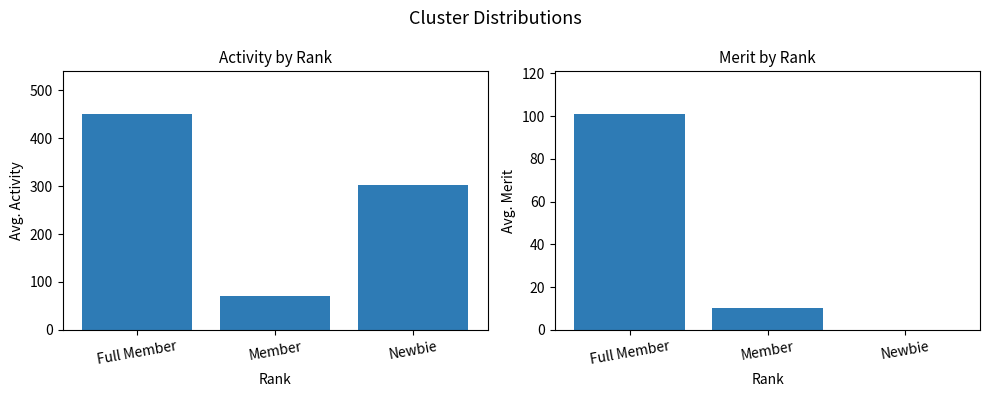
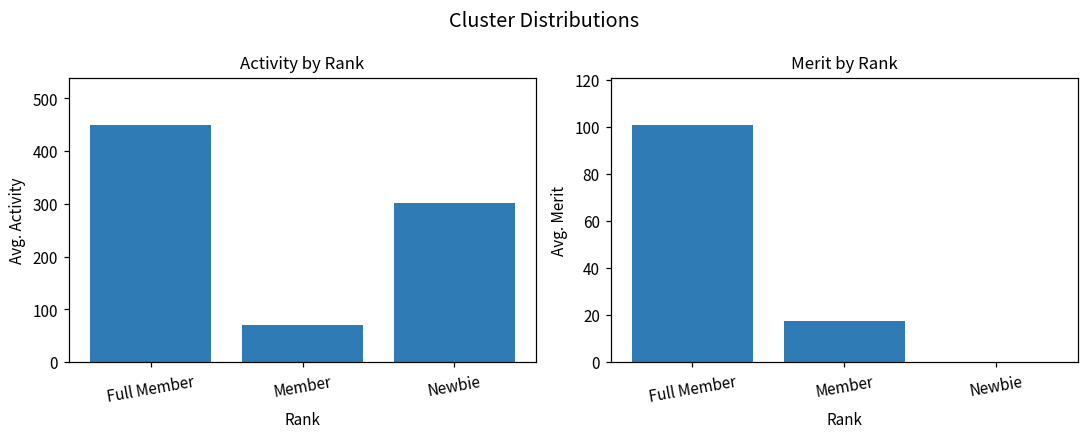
Merit by Rank, Member: 10 -> 18
